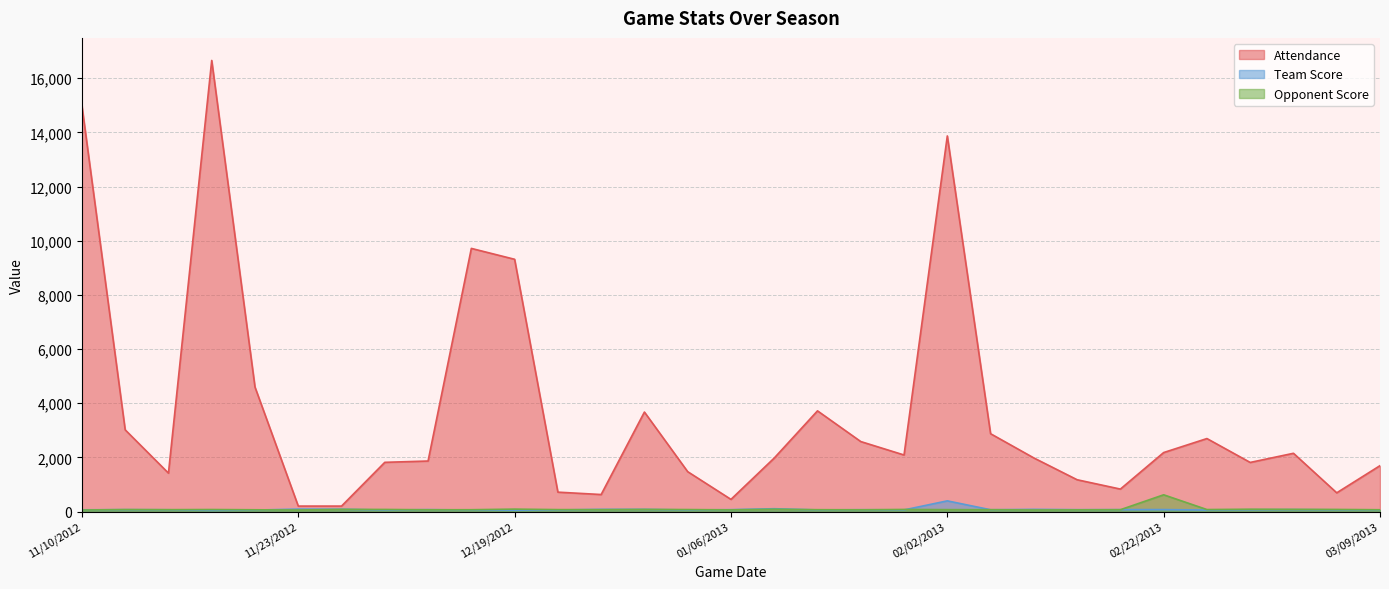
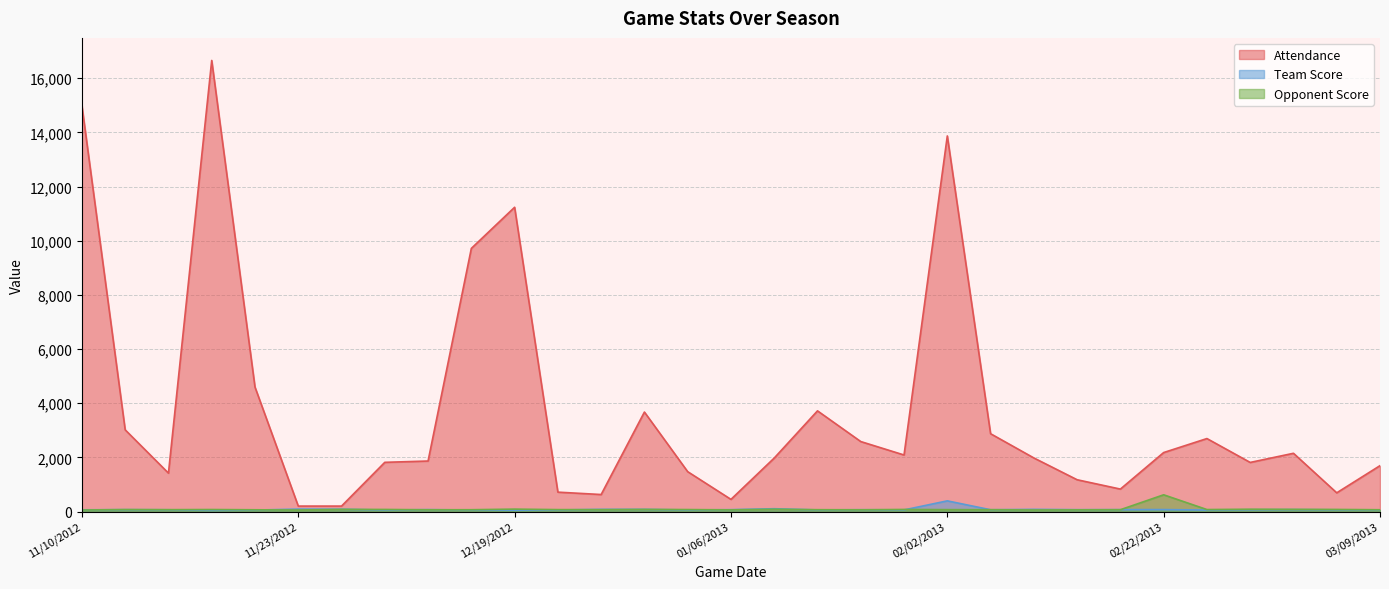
Attendance, 12/19/2012: 9,300 -> 11,200
